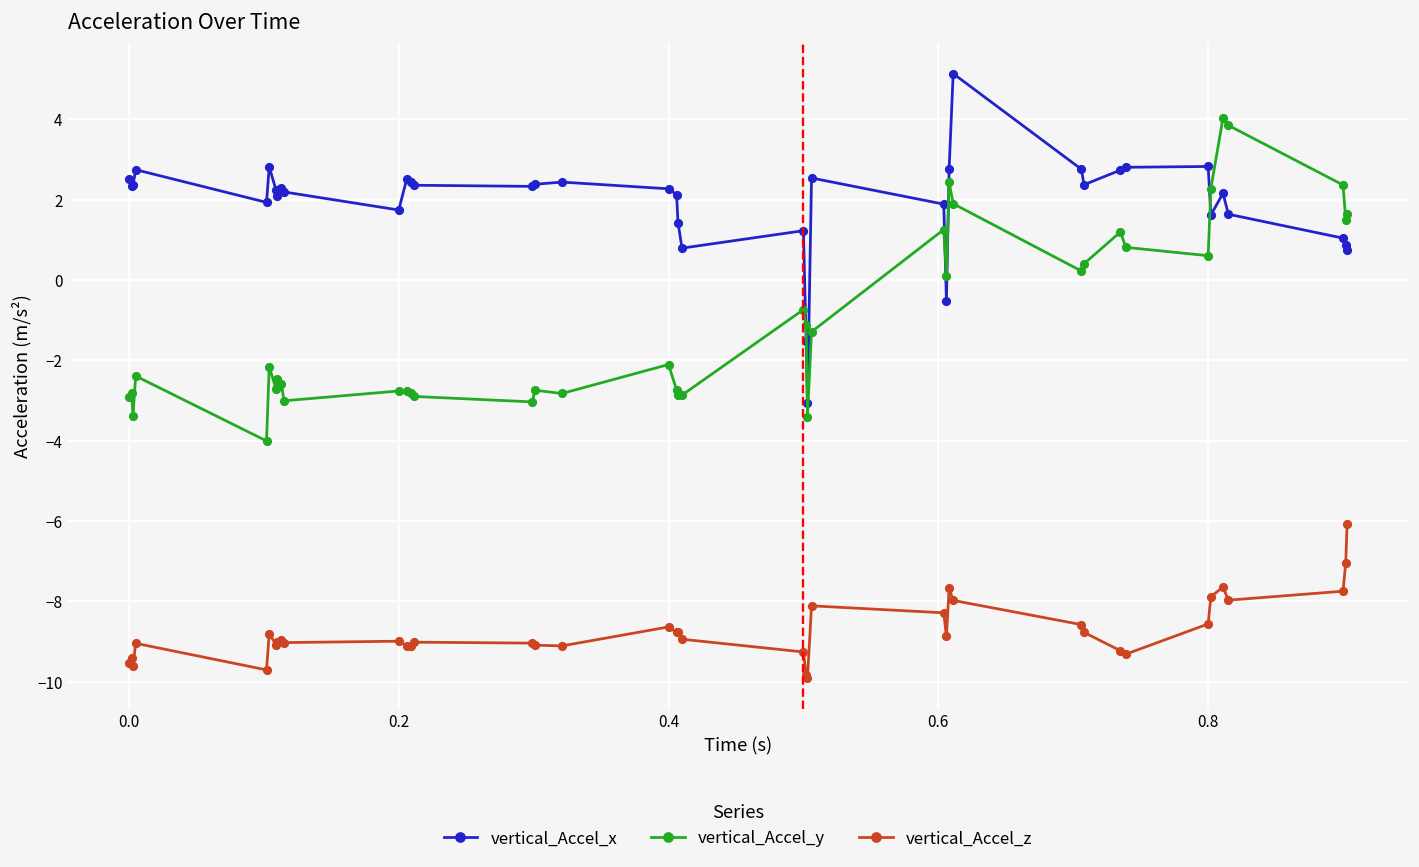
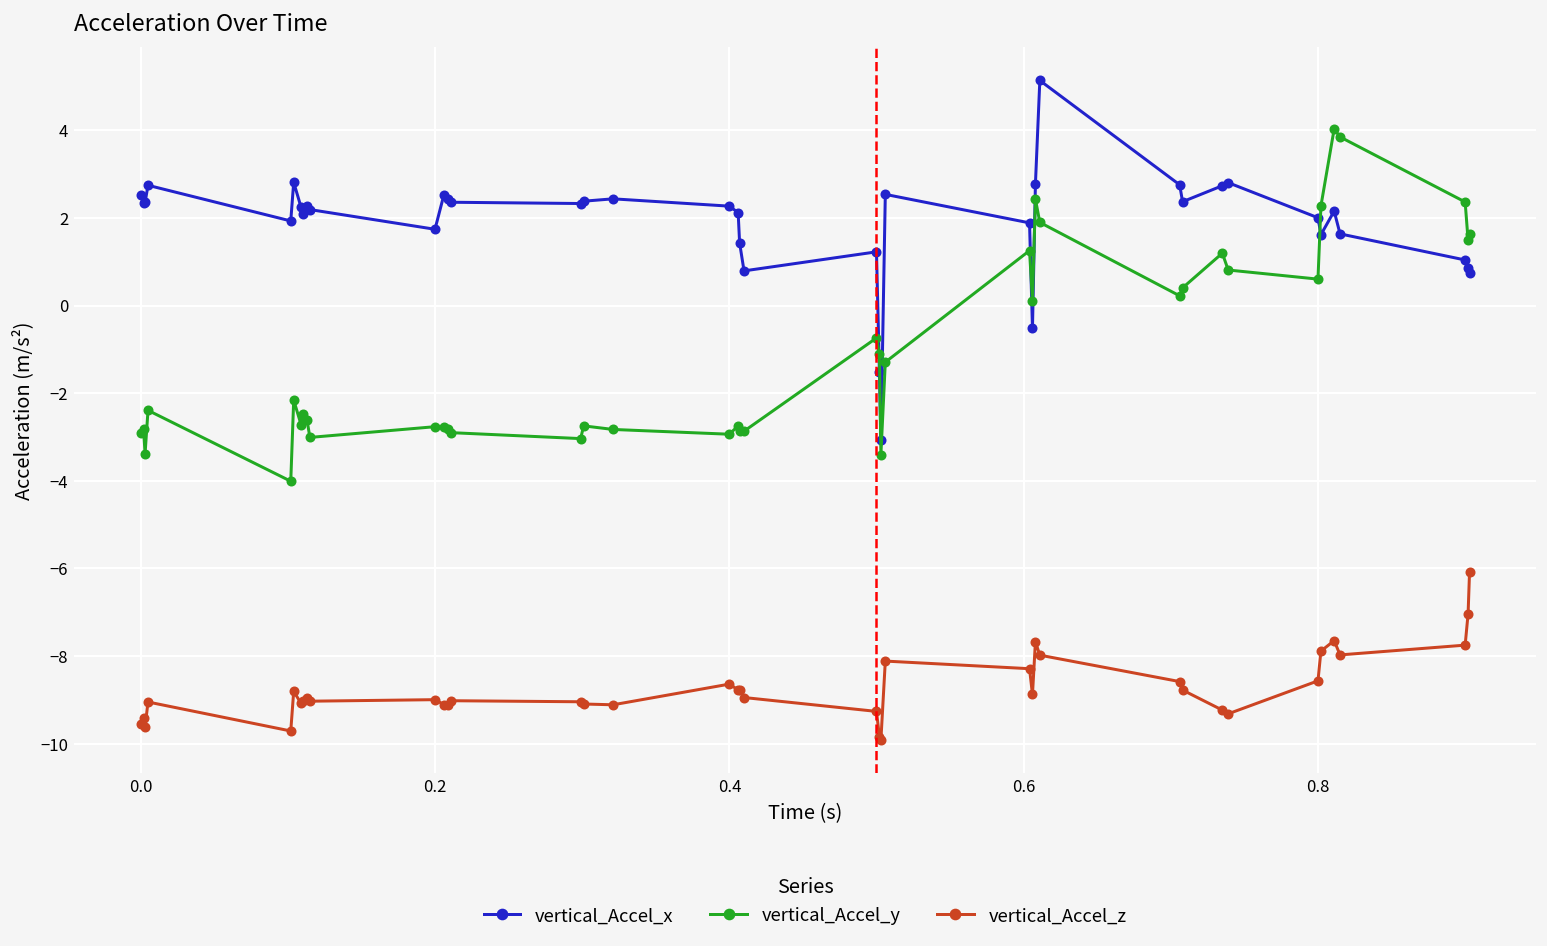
vertical_Accel_y, 0.4: -2.1 -> -2.9
vertical_Accel_x, 0.8: 2.8 -> 2.0
